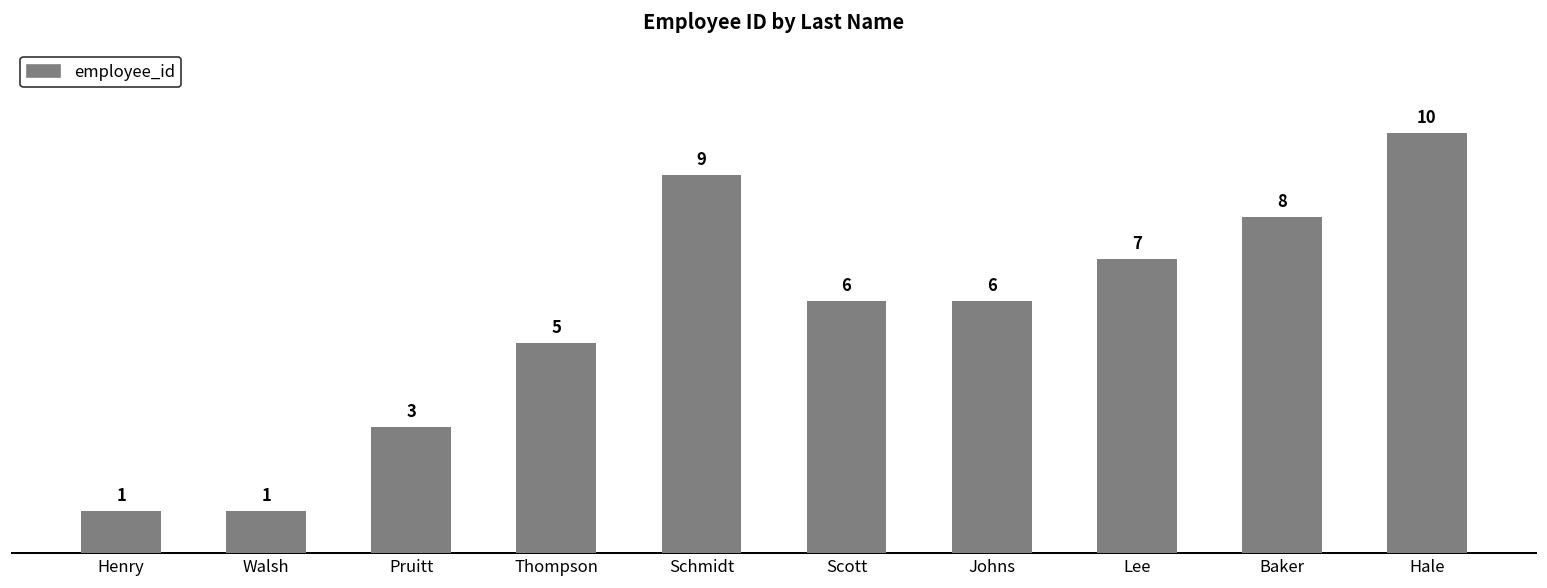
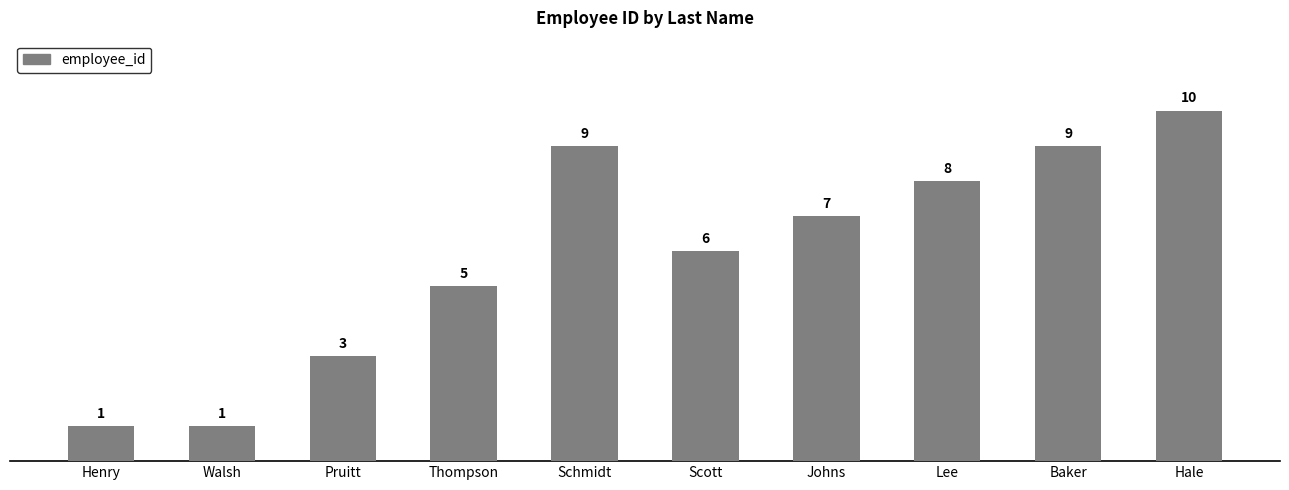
Johns: 6 -> 7
Lee: 7 -> 8
Baker: 8 -> 9
